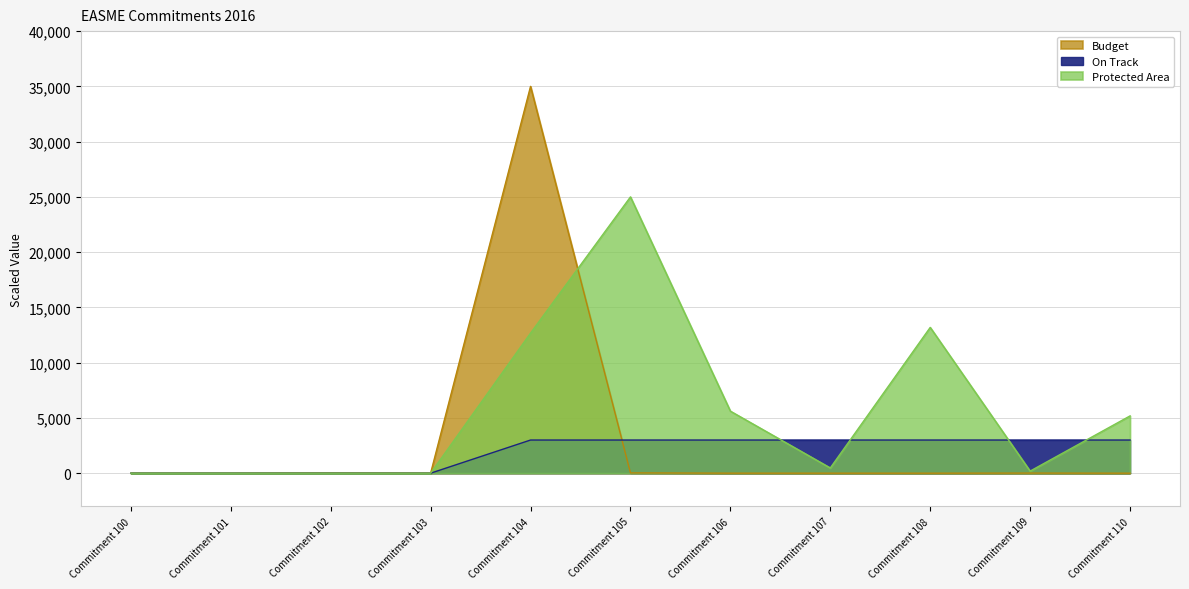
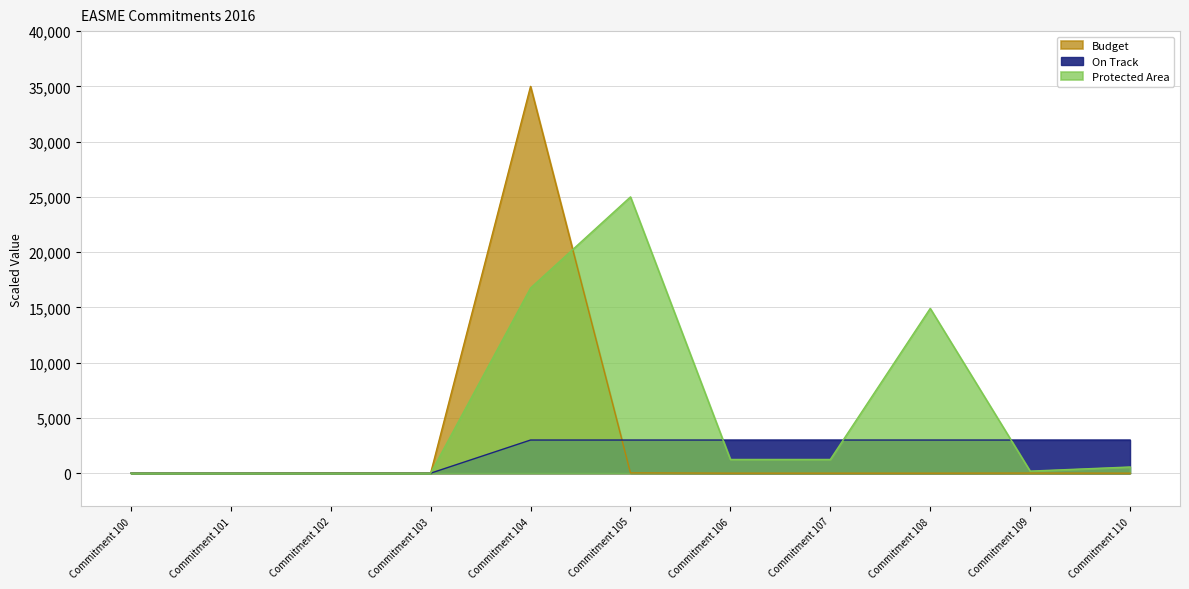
Protected Area, Commitment 104: 12,700 -> 16,800
Protected Area, Commitment 106: 5,600 -> 1,200
Protected Area, Commitment 107: 500 -> 1,200
Protected Area, Commitment 108: 13,200 -> 14,900
Protected Area, Commitment 110: 5,200 -> 600
